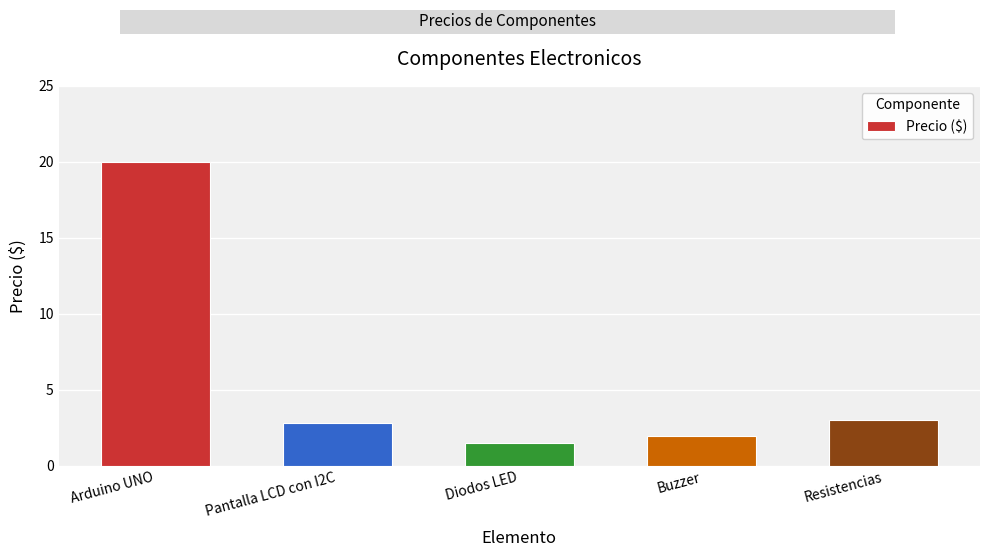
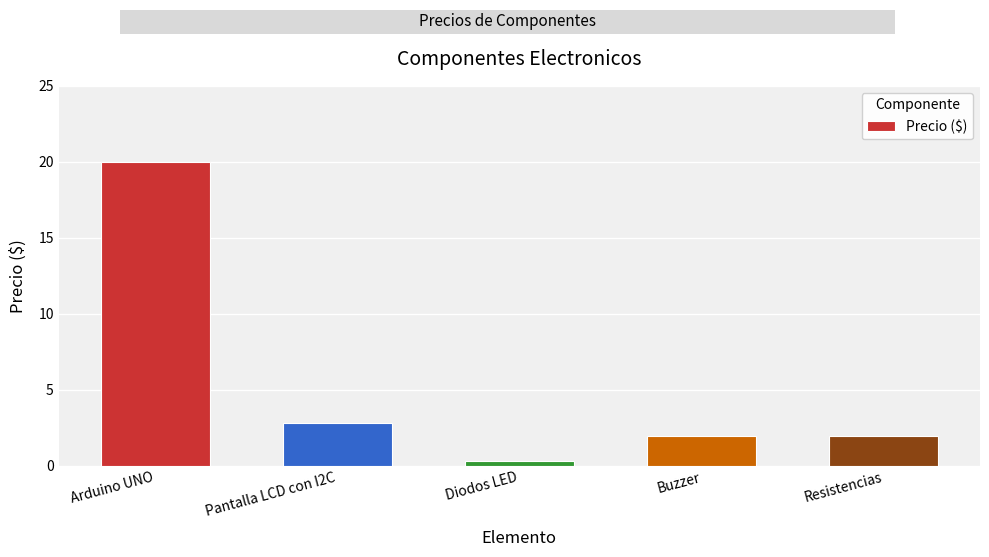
Diodos LED: 1.5 -> 0.3
Resistencias: 3 -> 2
